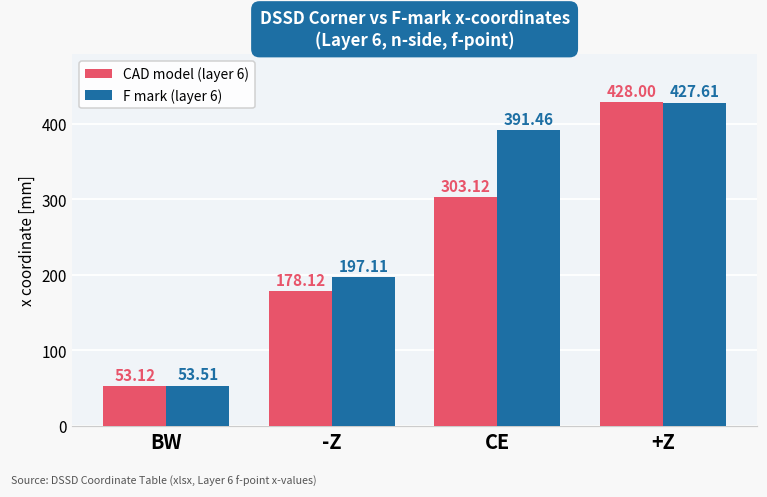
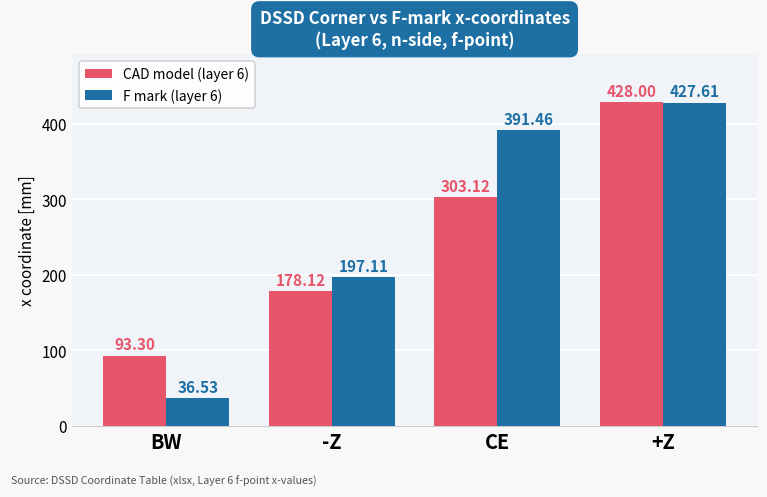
CAD model (layer 6), BW: 53.12 -> 93.30
F mark (layer 6), BW: 53.51 -> 36.53
